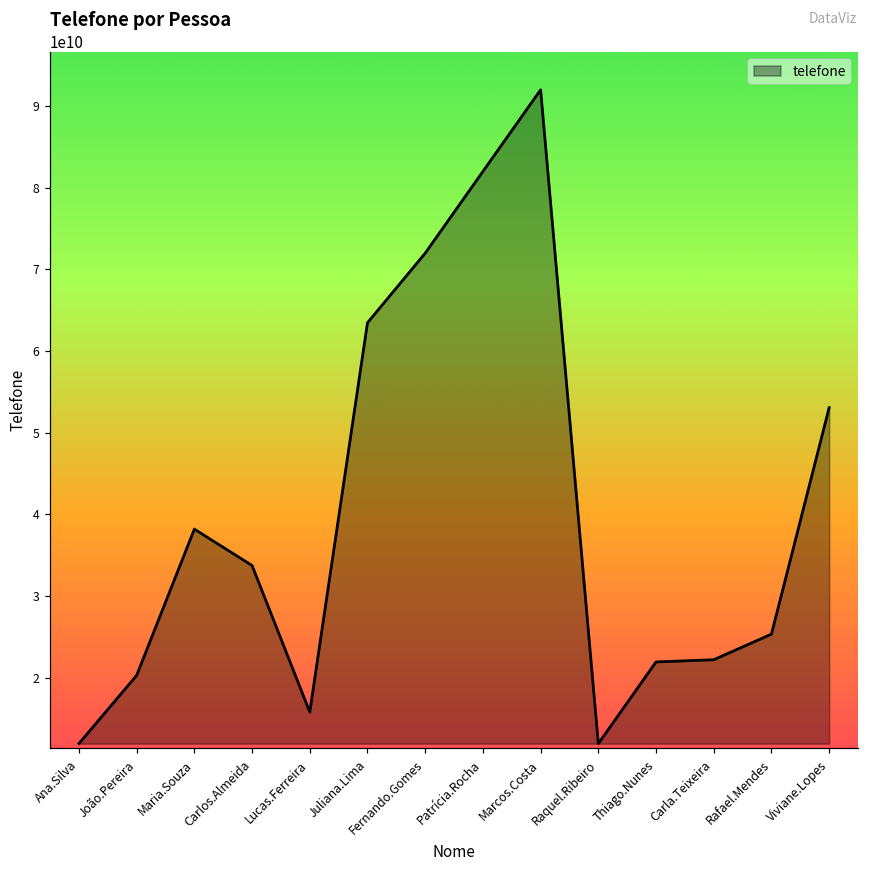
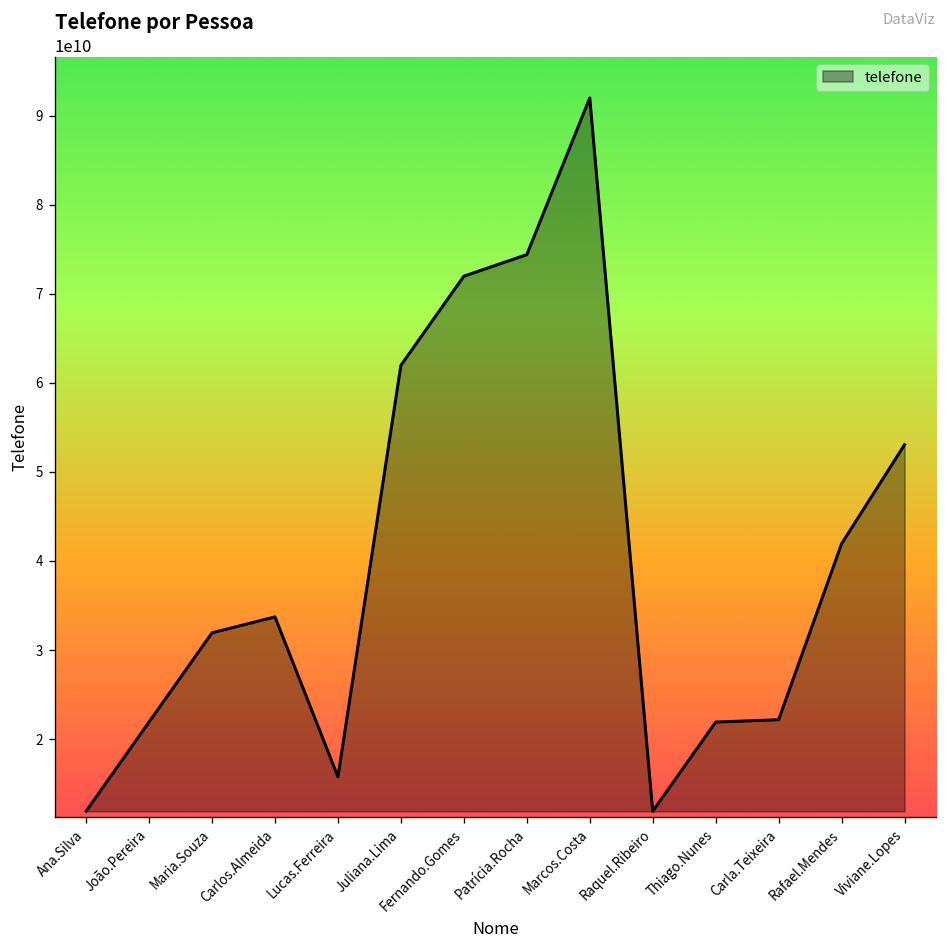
João.Pereira: 20000000000 -> 22000000000
Maria.Souza: 38000000000 -> 32000000000
Juliana.Lima: 63000000000 -> 62000000000
Patrícia.Rocha: 82000000000 -> 74000000000
Rafael.Mendes: 25000000000 -> 42000000000
